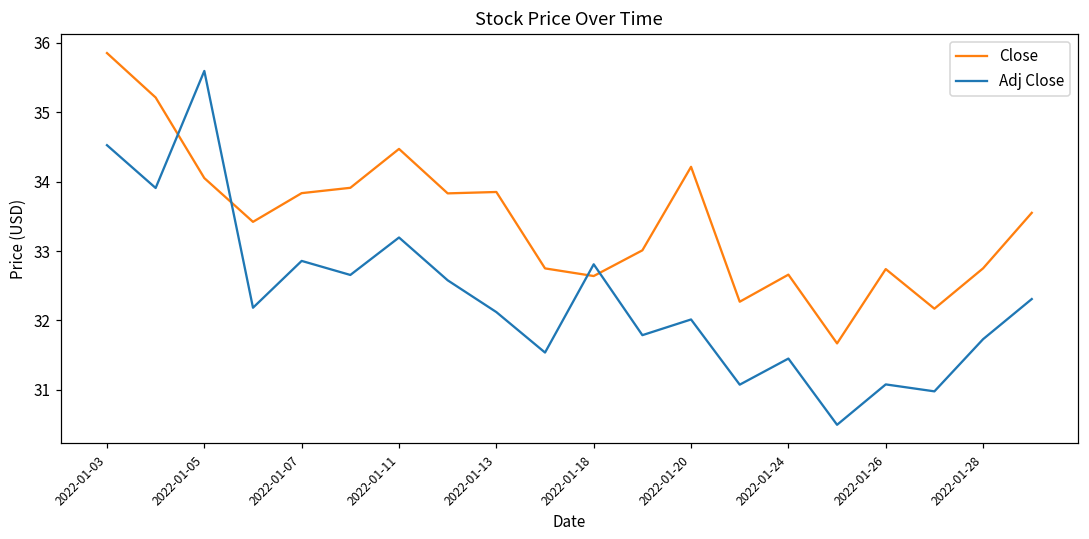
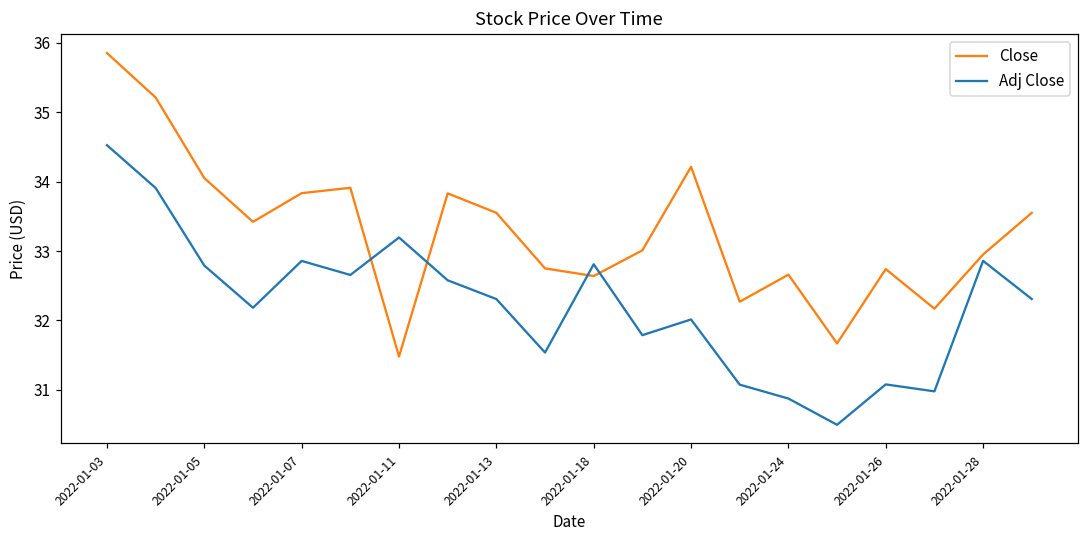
Adj Close, 2022-01-05: 35.6 -> 32.8
Close, 2022-01-11: 34.5 -> 31.5
Close, 2022-01-13: 33.8 -> 33.5
Adj Close, 2022-01-13: 32.1 -> 32.3
Adj Close, 2022-01-24: 31.5 -> 30.9
Close, 2022-01-28: 32.8 -> 33.0
Adj Close, 2022-01-28: 31.7 -> 32.9
